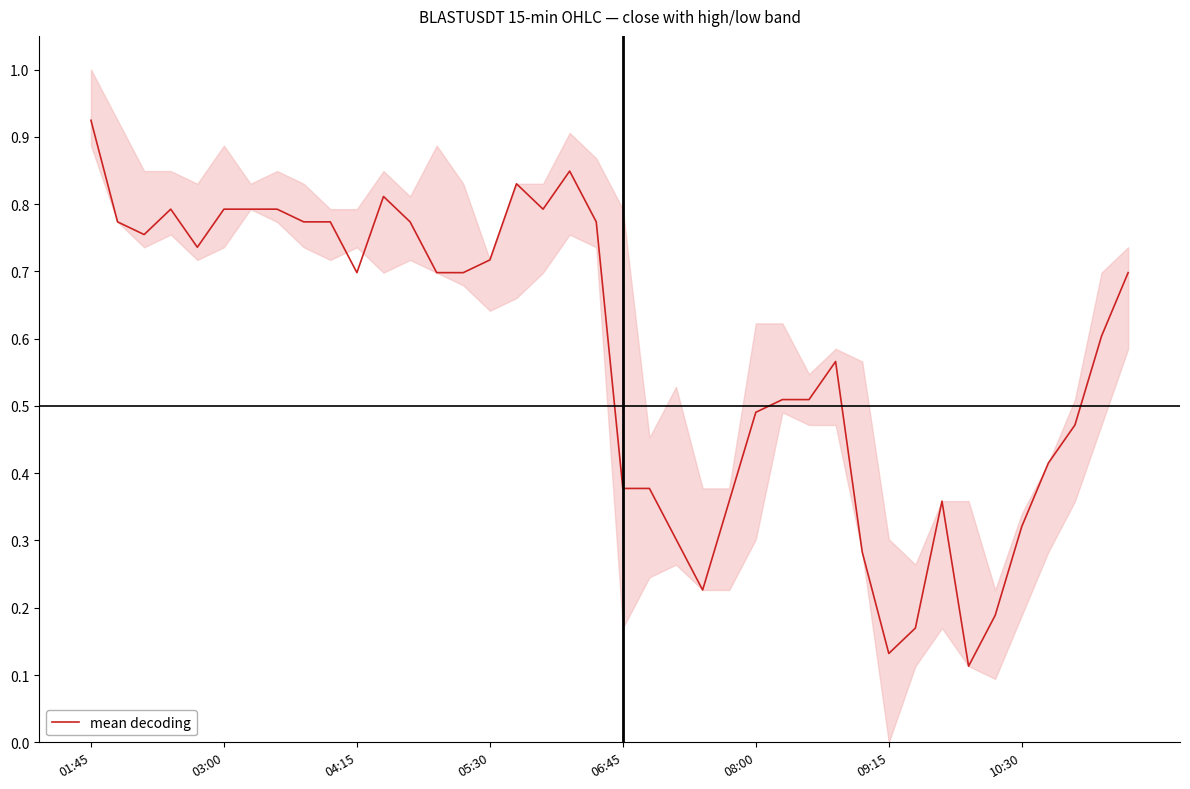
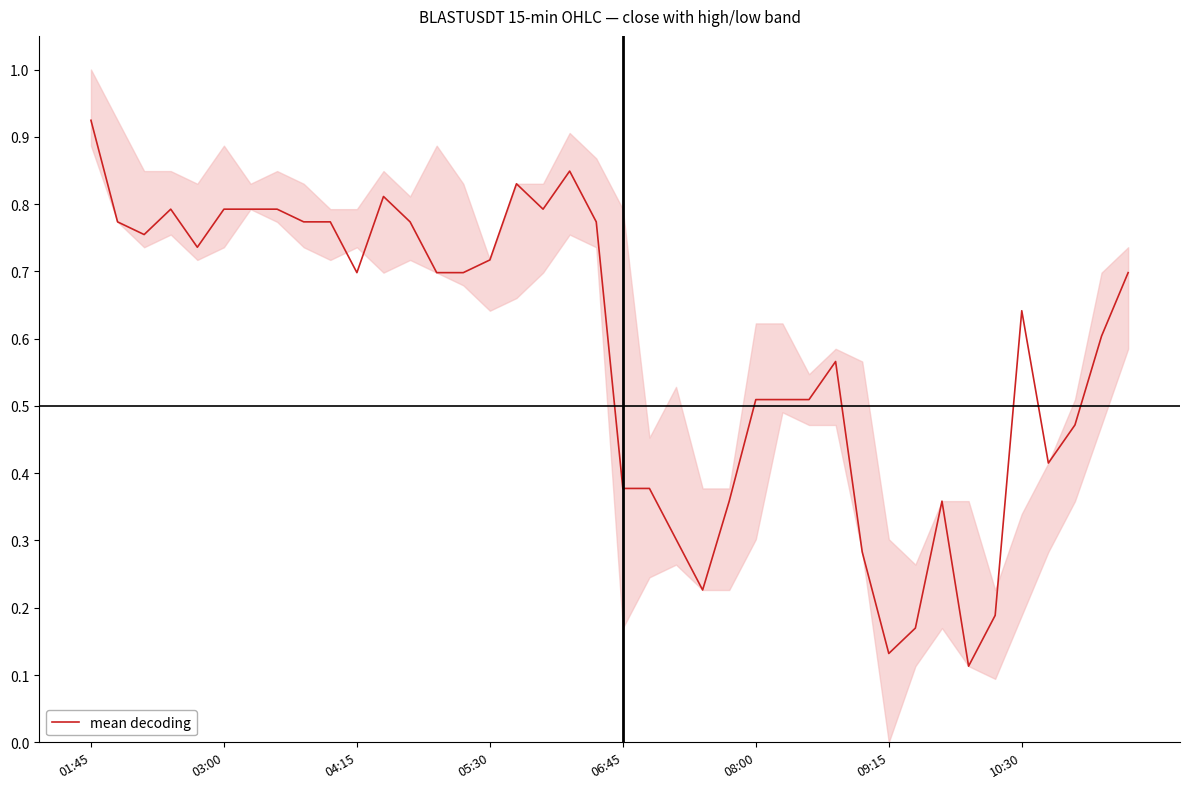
mean decoding, 08:00: 0.49 -> 0.51
mean decoding, 10:30: 0.32 -> 0.64
